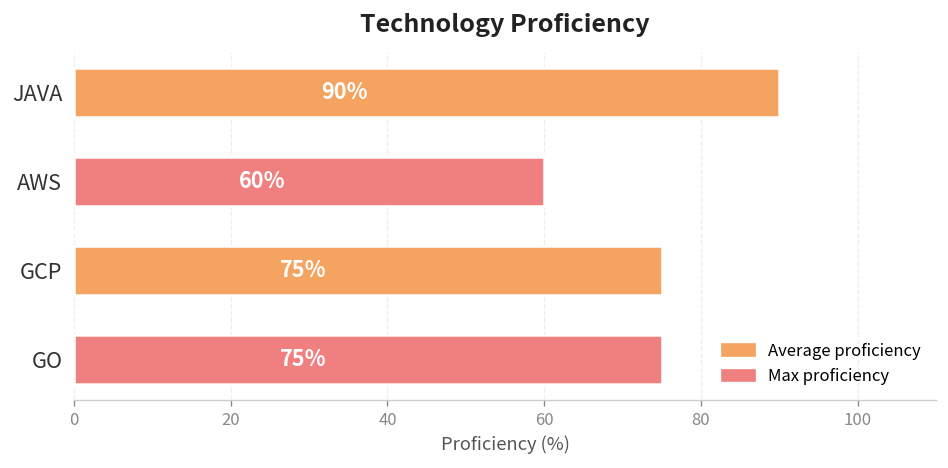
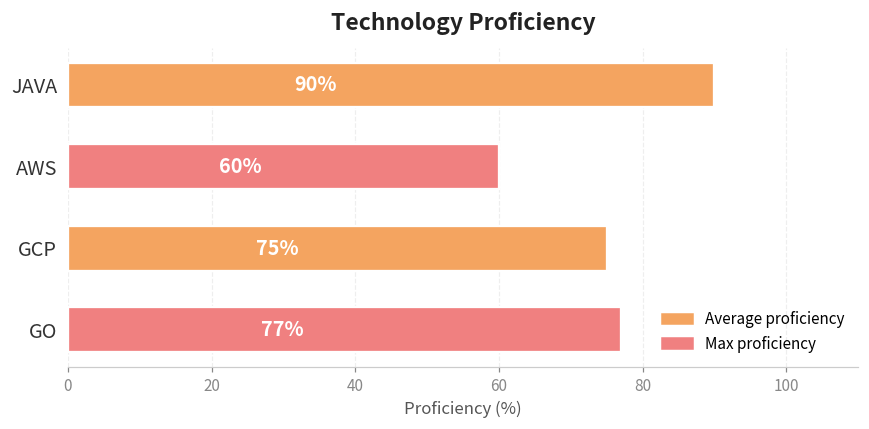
GO: 75% -> 77%
